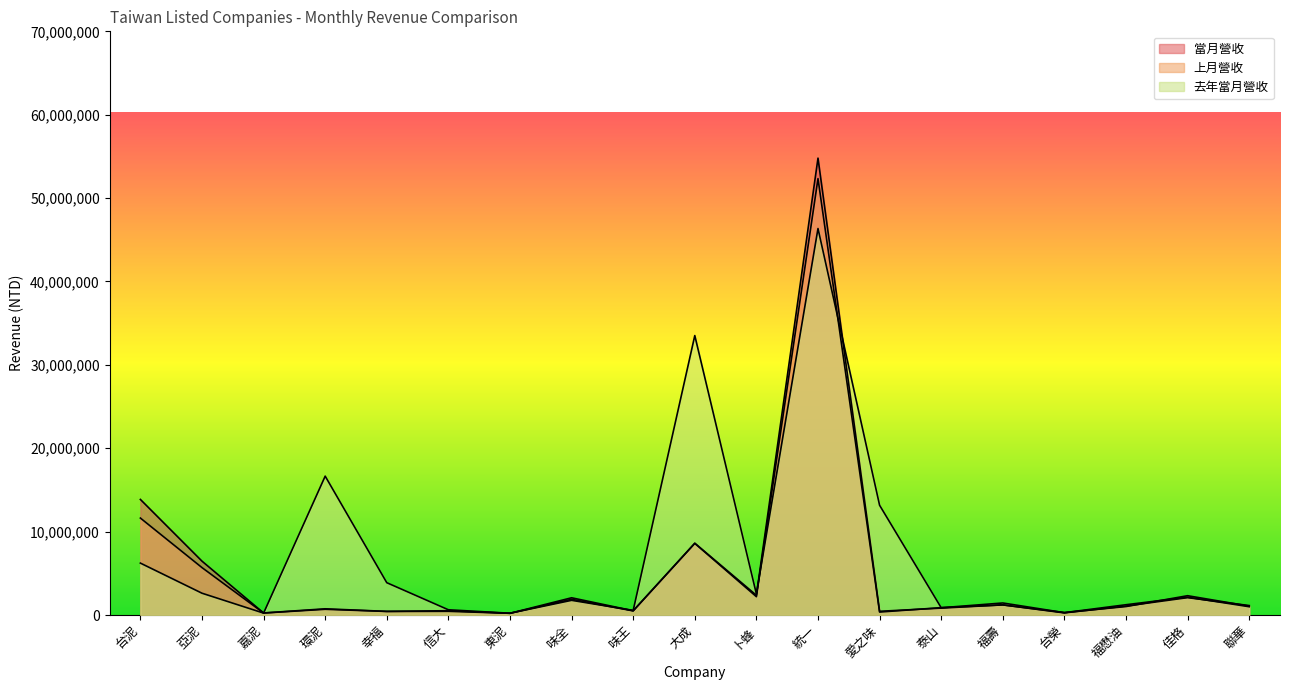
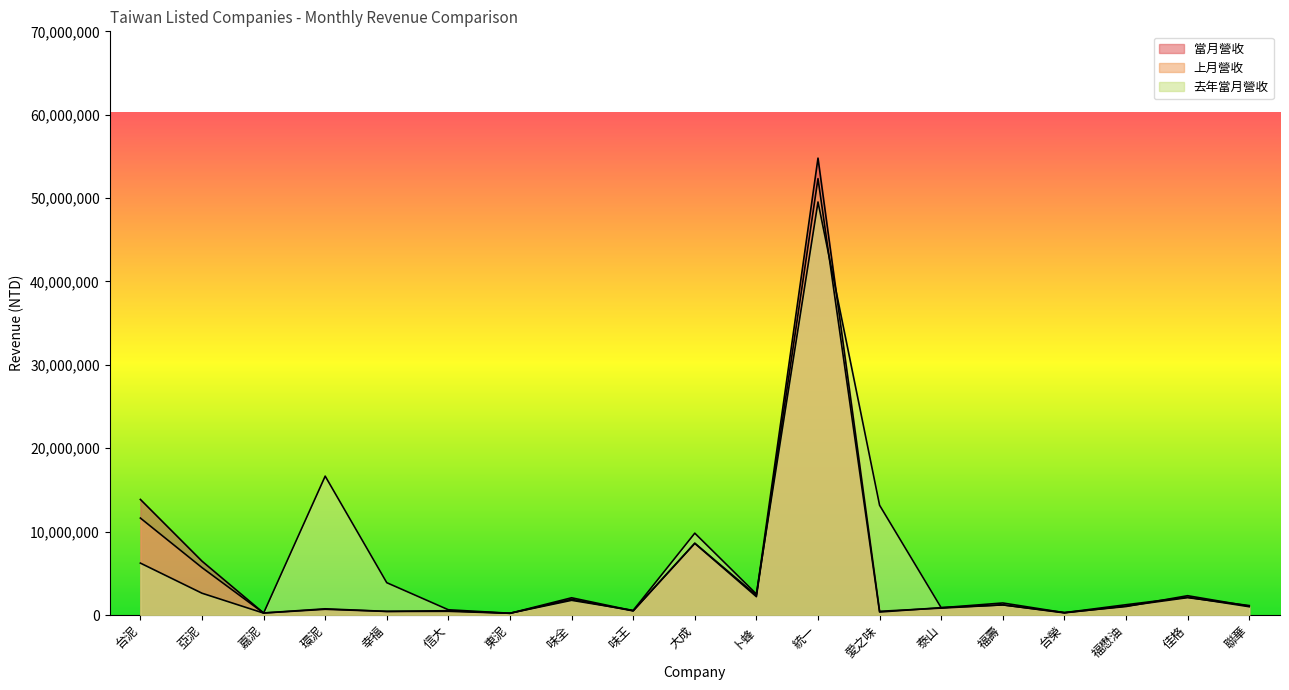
去年當月營收, 大成: 34,000,000 -> 10,000,000
去年當月營收, 統一: 46,000,000 -> 50,000,000
